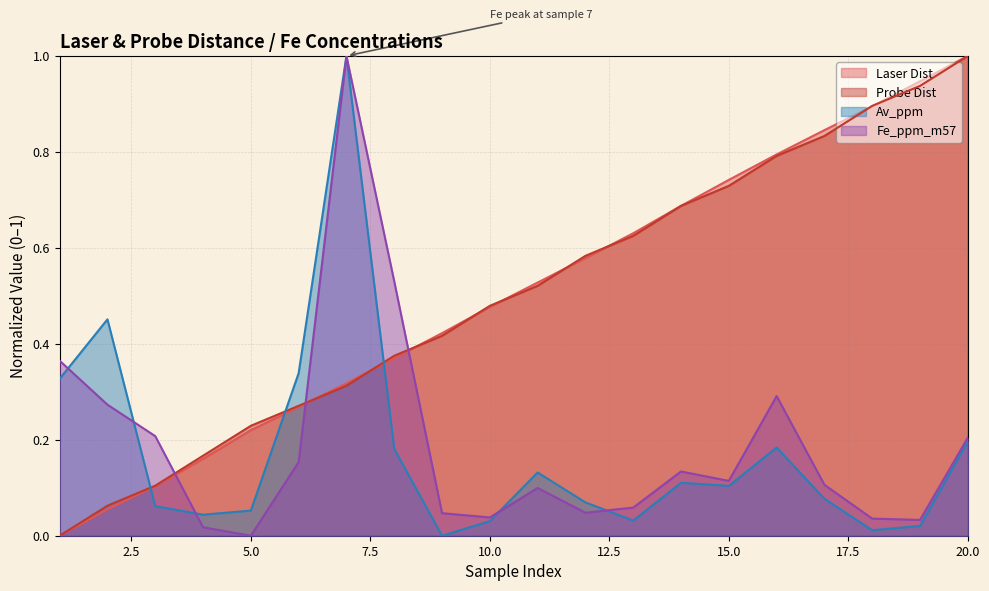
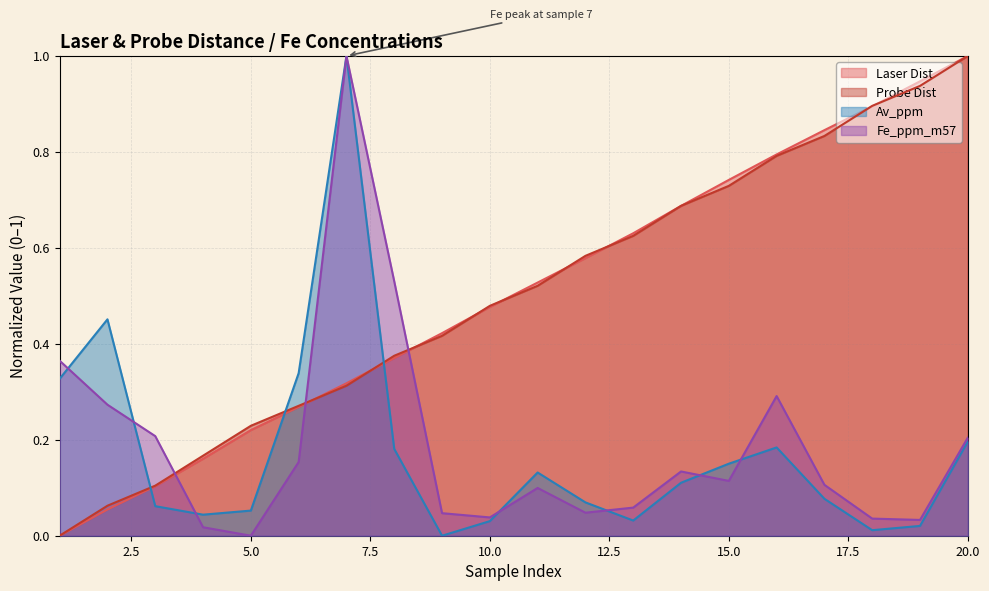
Av_ppm, 15.0: 0.10 -> 0.15
